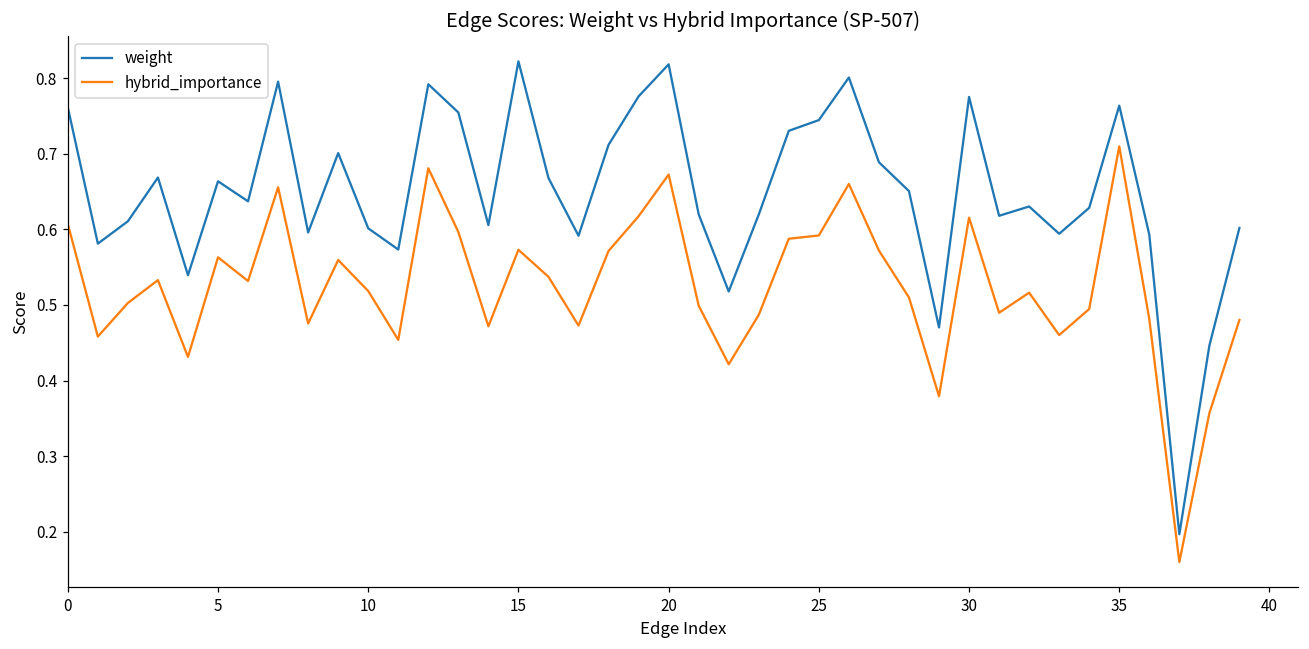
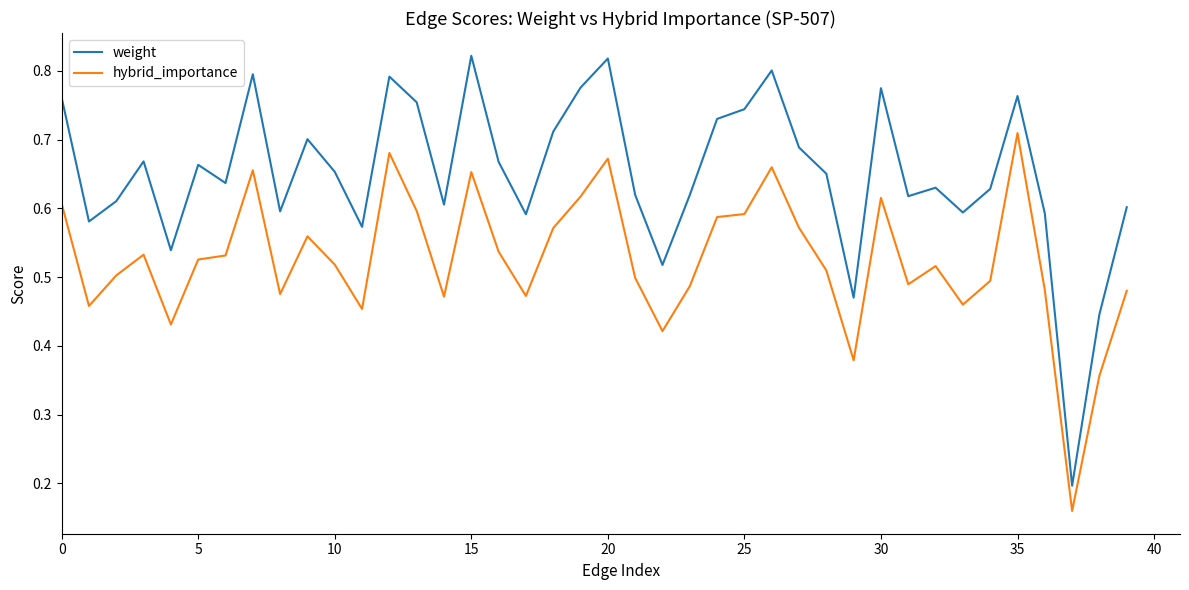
hybrid_importance, 5: 0.56 -> 0.53
weight, 10: 0.60 -> 0.65
hybrid_importance, 15: 0.57 -> 0.65
